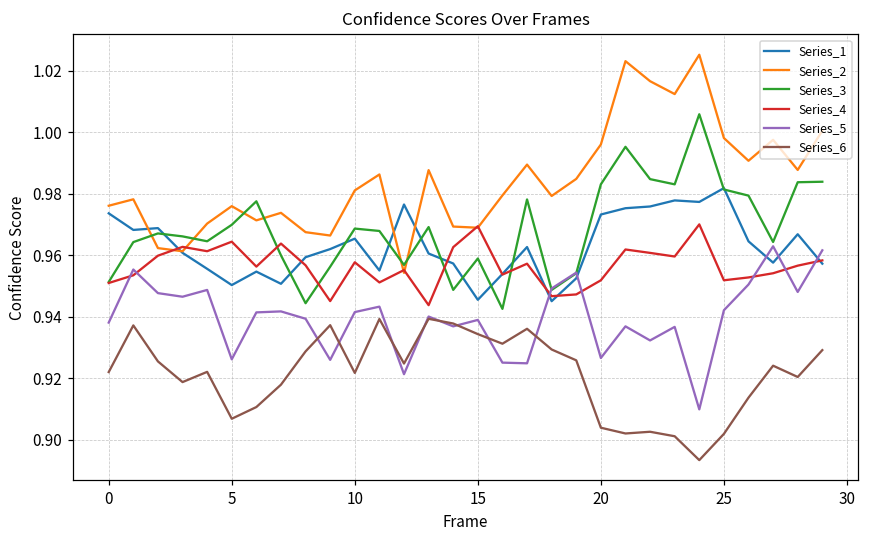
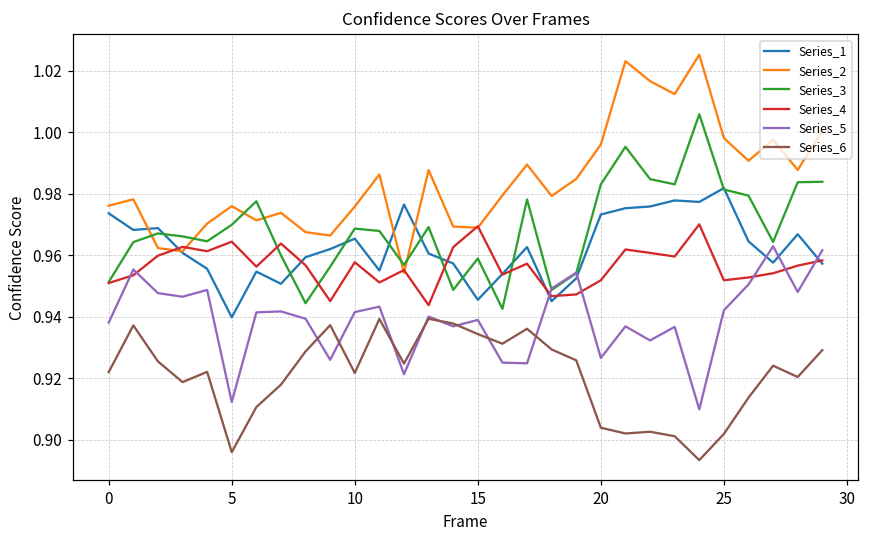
Series_1, 5: 0.950 -> 0.940
Series_5, 5: 0.926 -> 0.912
Series_6, 5: 0.907 -> 0.896
Series_2, 10: 0.981 -> 0.976
